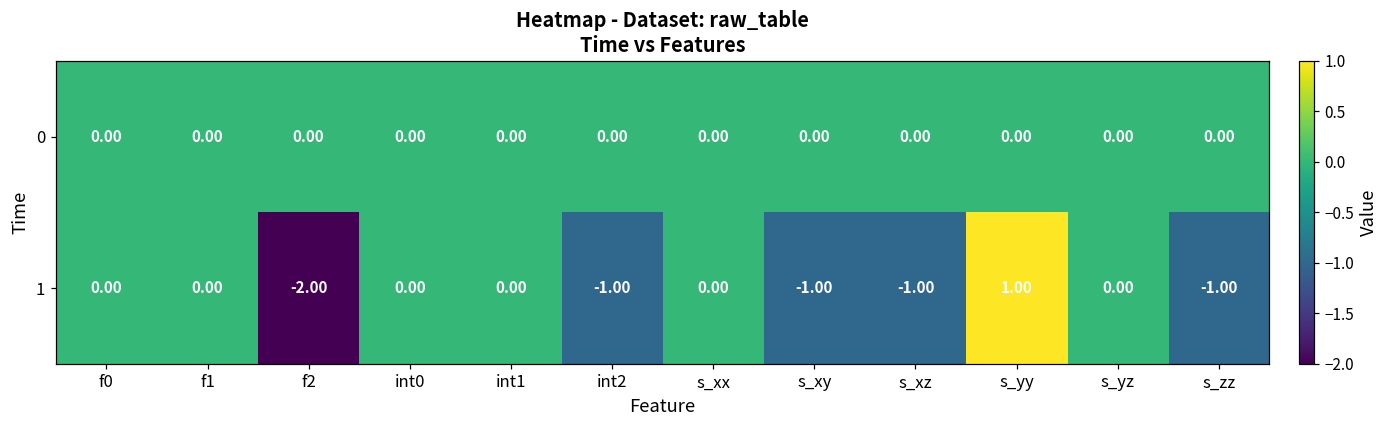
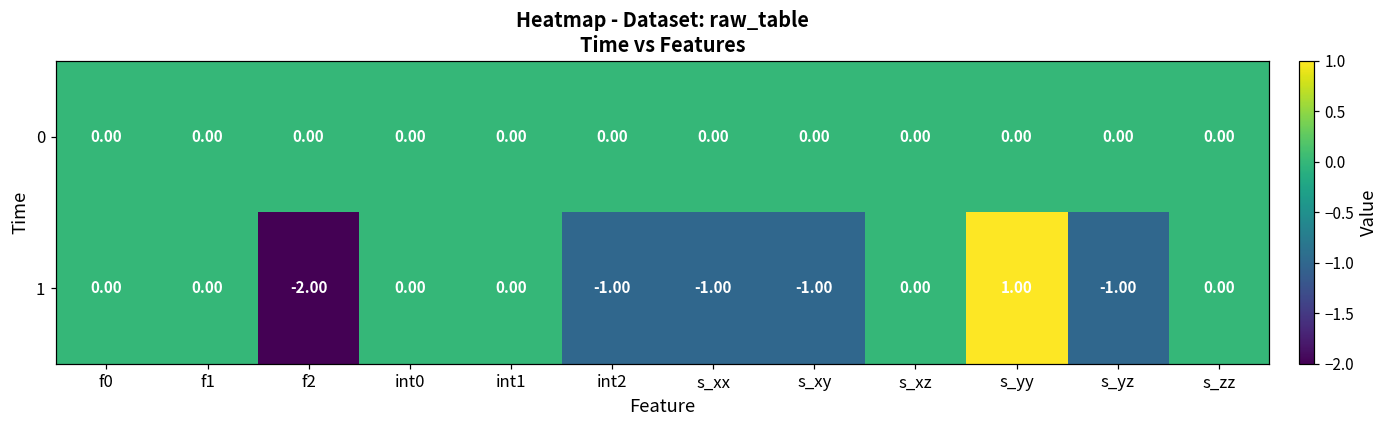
1, s_xx: 0.00 -> -1.00
1, s_xz: -1.00 -> 0.00
1, s_yz: 0.00 -> -1.00
1, s_zz: -1.00 -> 0.00
